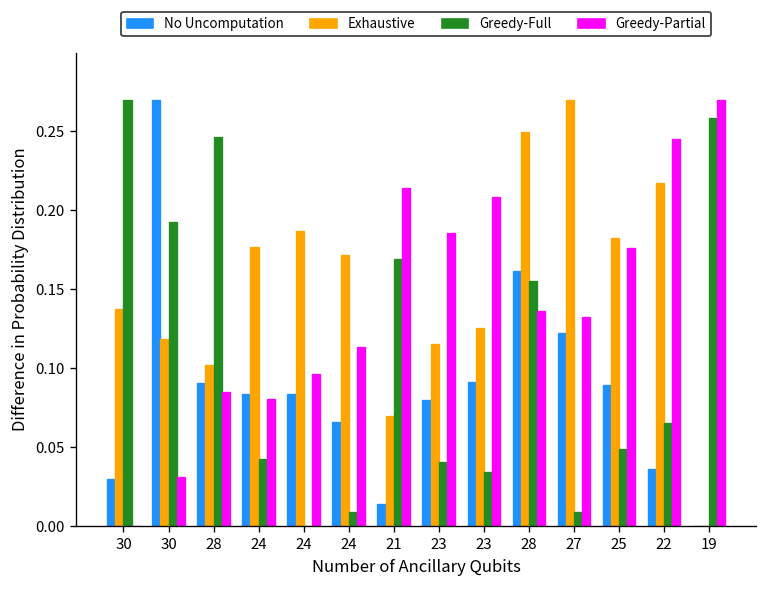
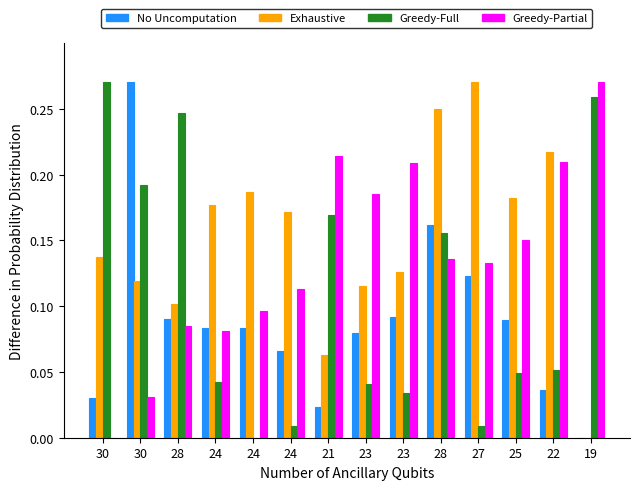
No Uncomputation, 21: 0.014 -> 0.023
Exhaustive, 21: 0.070 -> 0.062
Greedy-Partial, 25: 0.176 -> 0.150
Greedy-Full, 22: 0.066 -> 0.052
Greedy-Partial, 22: 0.245 -> 0.210
